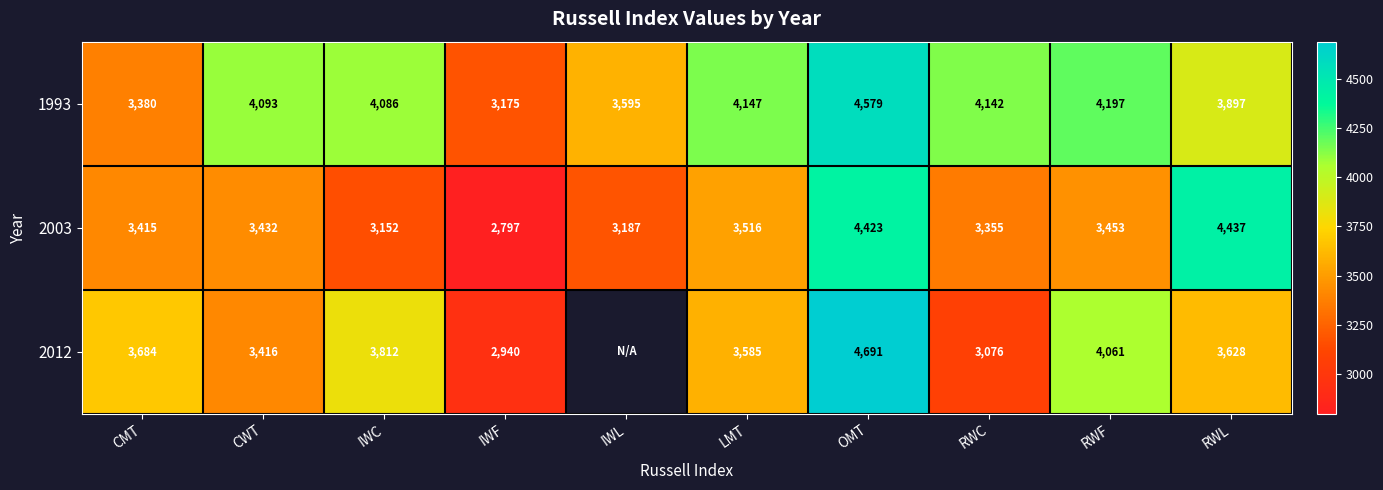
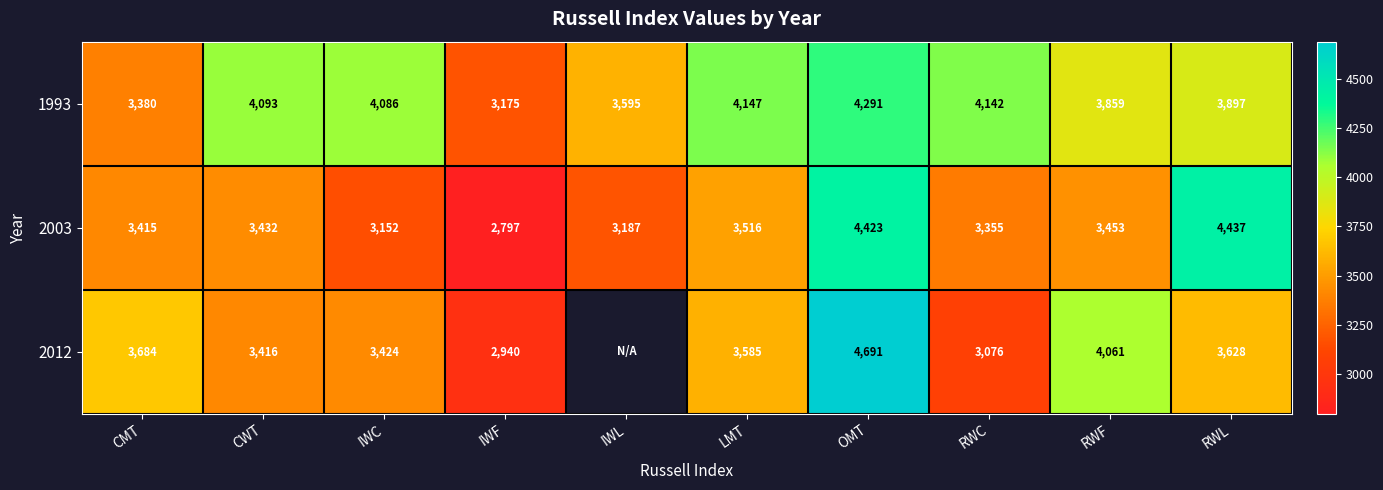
1993, OMT: 4,579 -> 4,291
1993, RWF: 4,197 -> 3,859
2012, IWC: 3,812 -> 3,424
